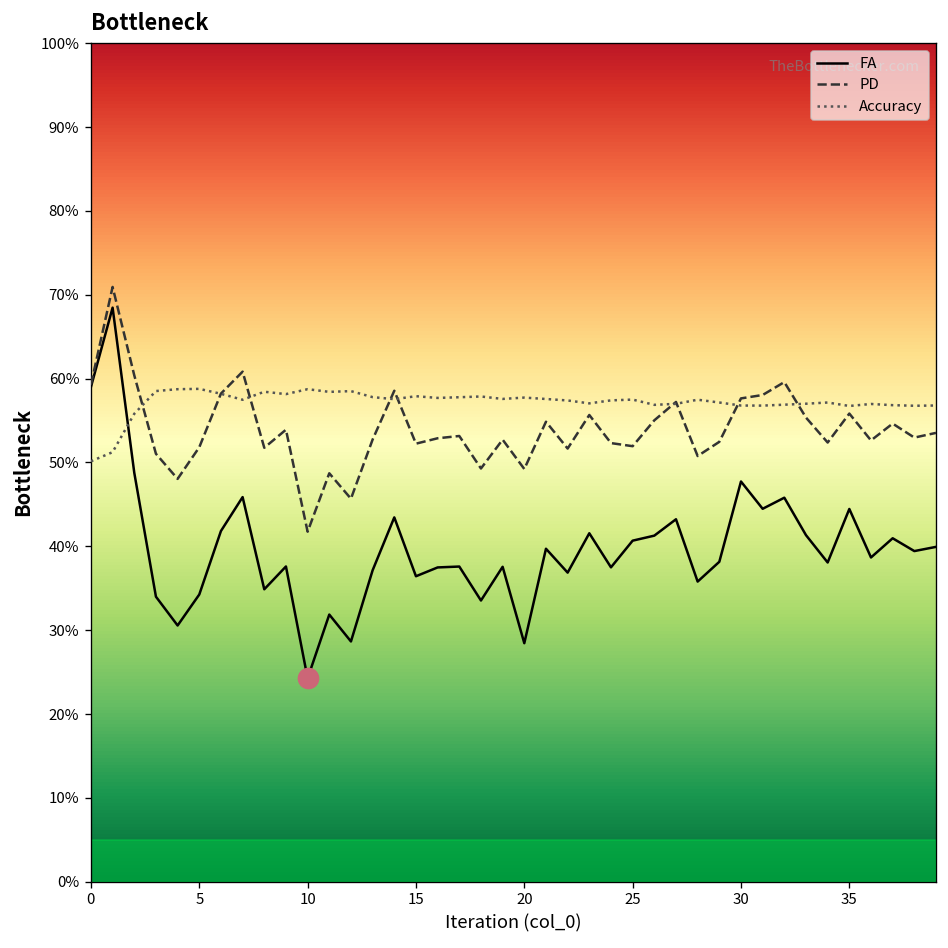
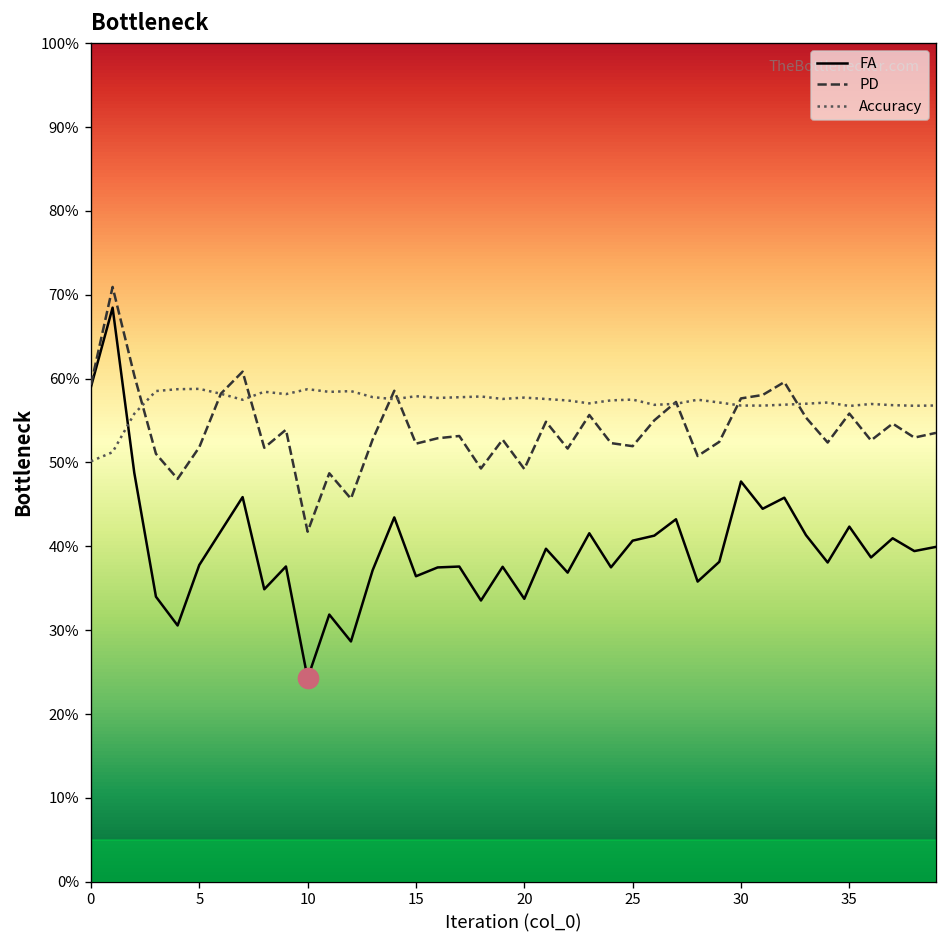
FA, 5: 34% -> 38%
FA, 20: 28% -> 34%
FA, 35: 44% -> 42%
